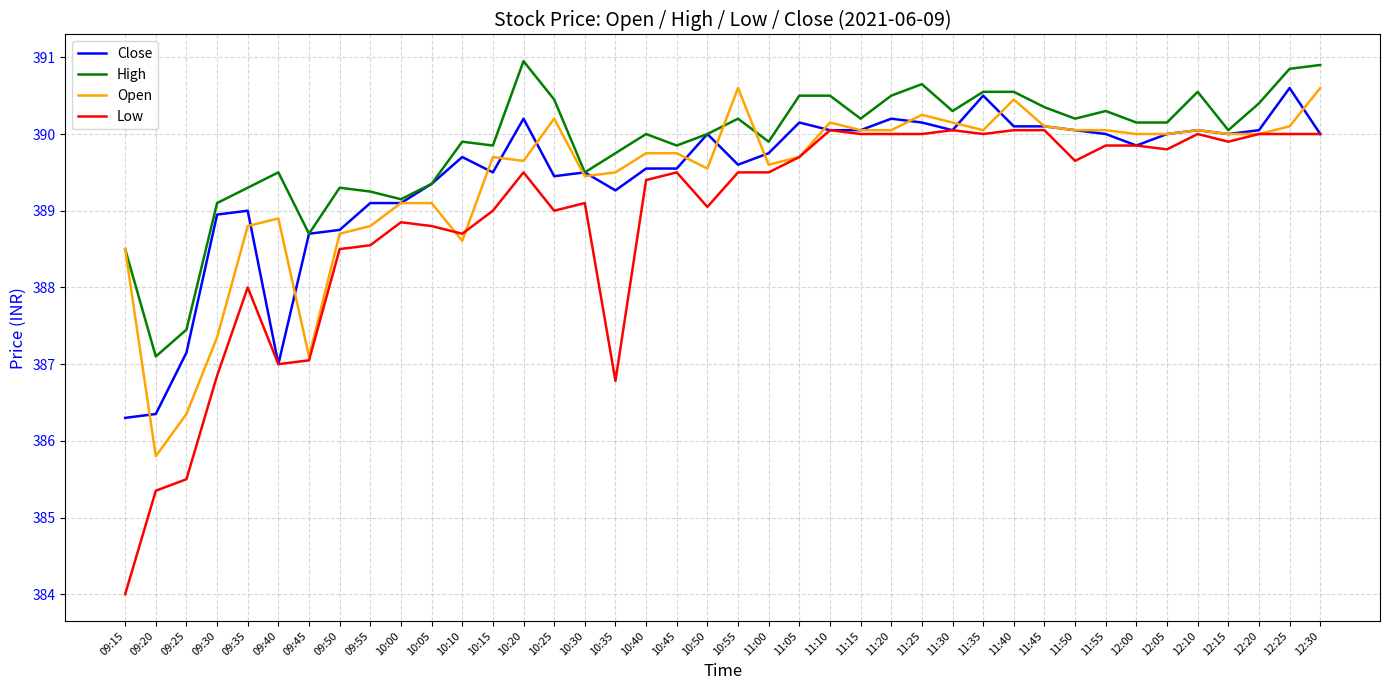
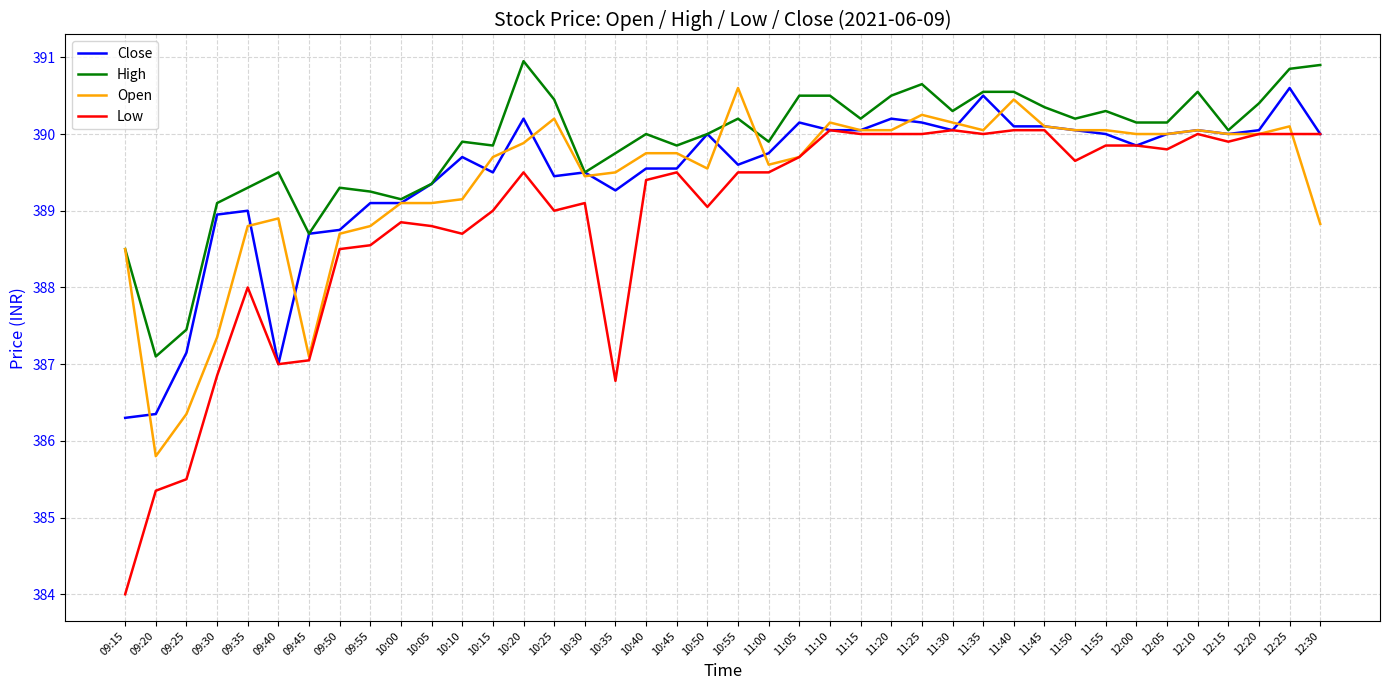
Open, 10:10: 388.6 -> 389.1
Open, 10:20: 389.6 -> 389.9
Open, 12:30: 390.6 -> 388.8
